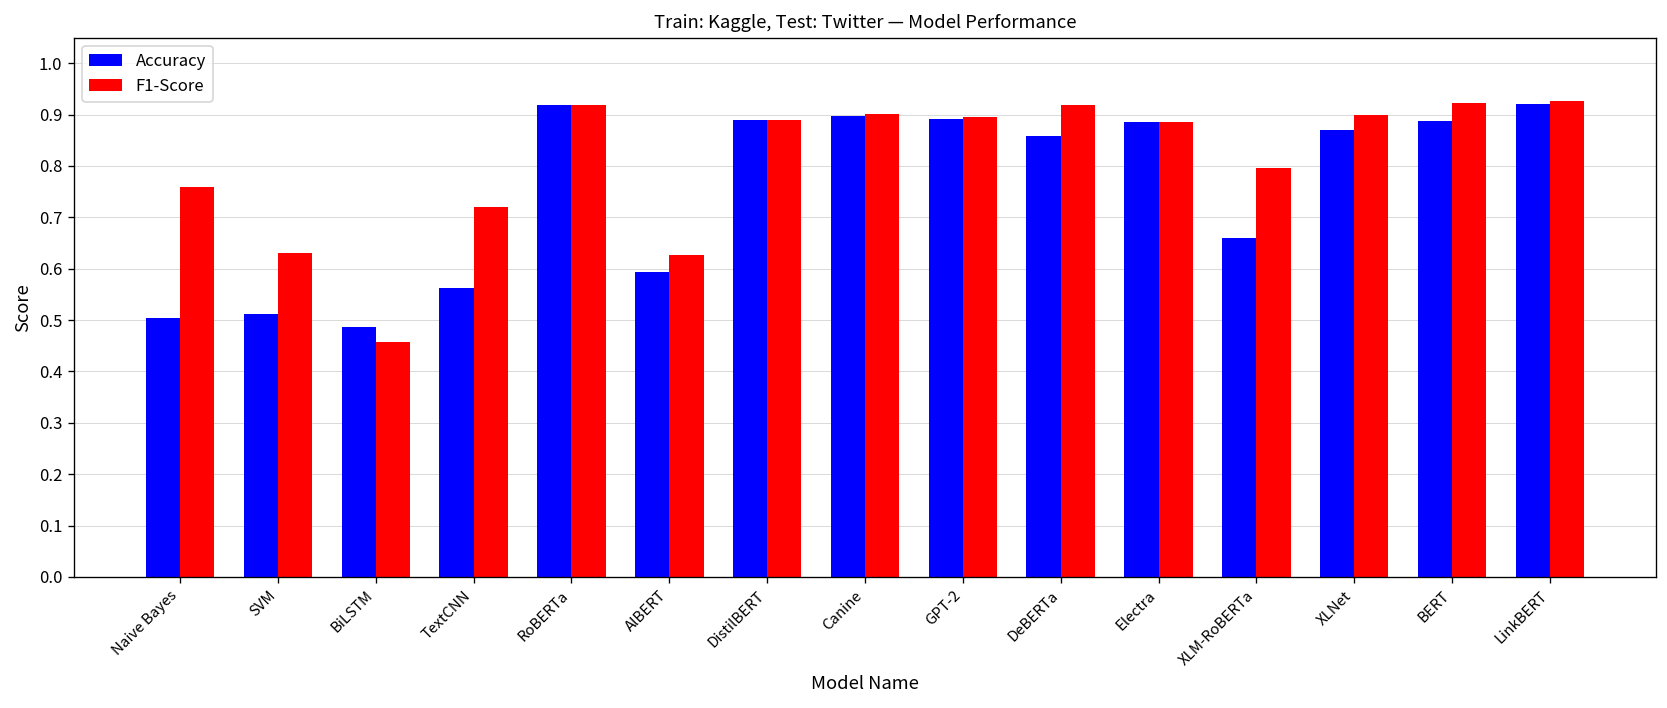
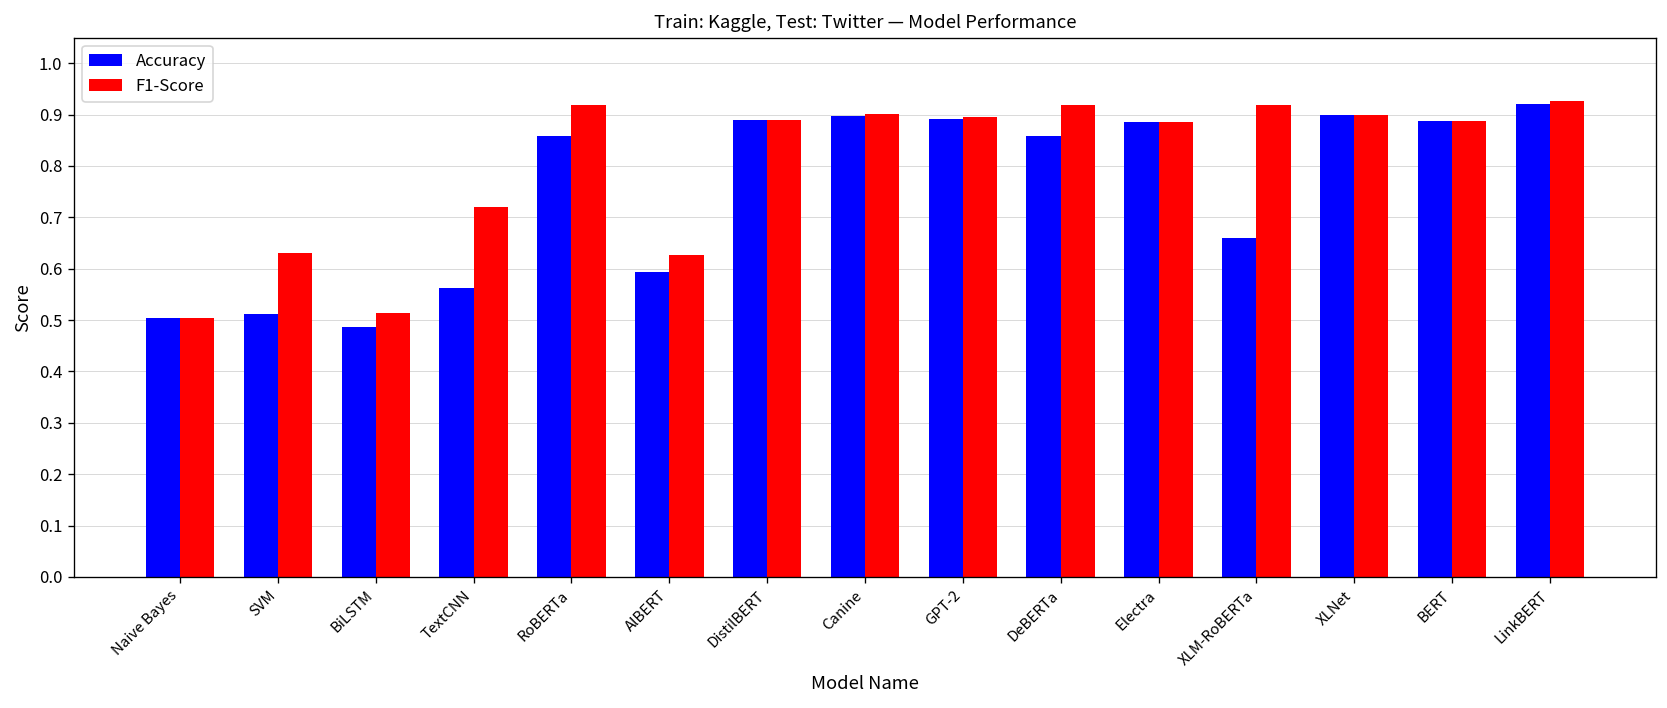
F1-Score, Naive Bayes: 0.76 -> 0.50
F1-Score, BiLSTM: 0.46 -> 0.51
Accuracy, RoBERTa: 0.92 -> 0.86
F1-Score, XLM-RoBERTa: 0.80 -> 0.92
Accuracy, XLNet: 0.87 -> 0.90
F1-Score, BERT: 0.92 -> 0.89
